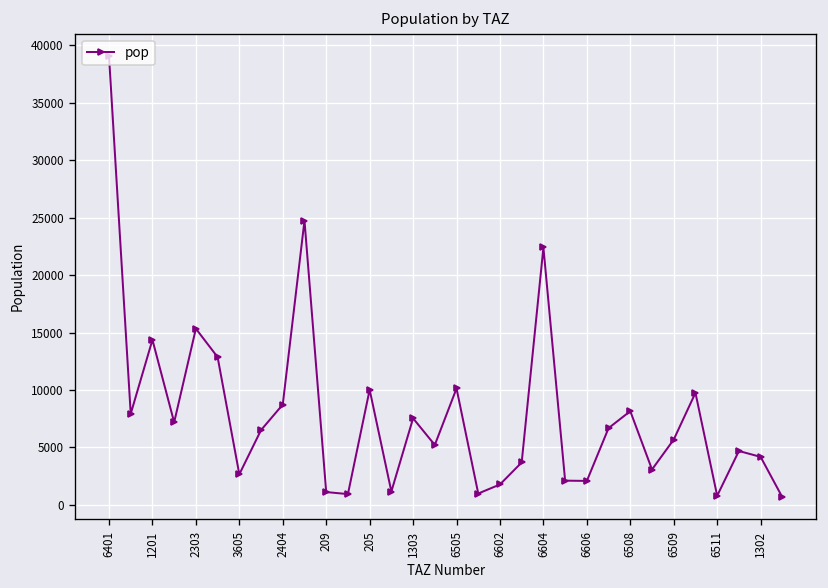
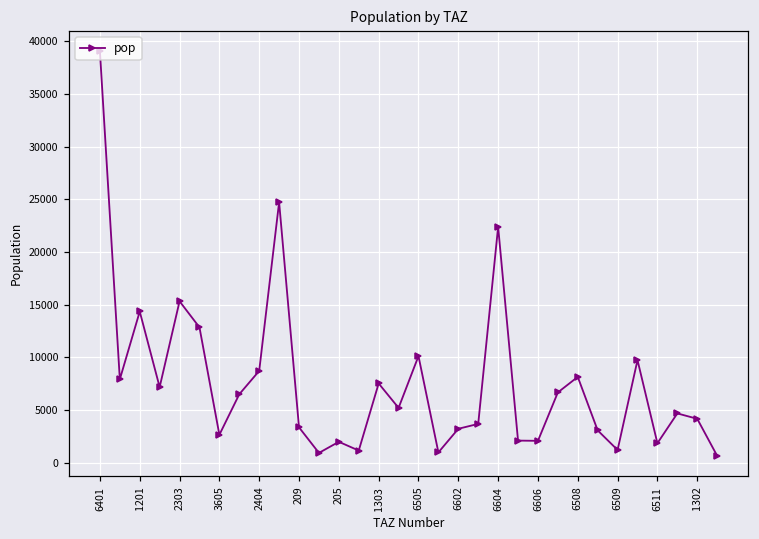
209: 1000 -> 3000
205: 10000 -> 2000
6602: 2000 -> 3000
6509: 6000 -> 1000
6511: 1000 -> 2000
